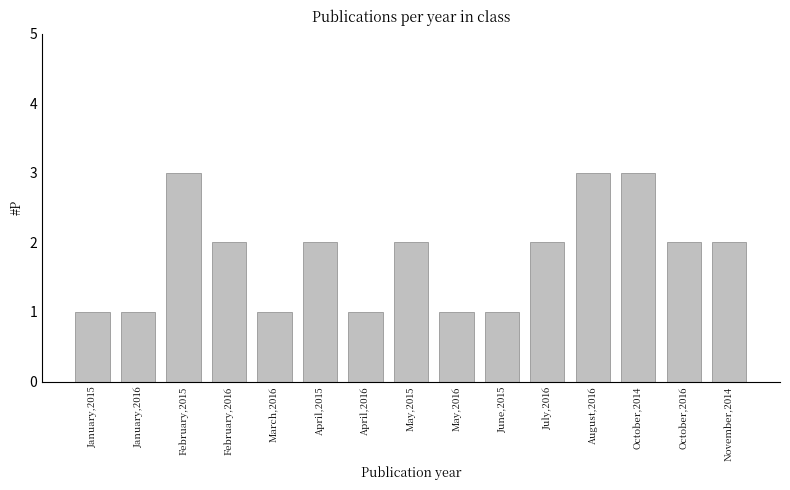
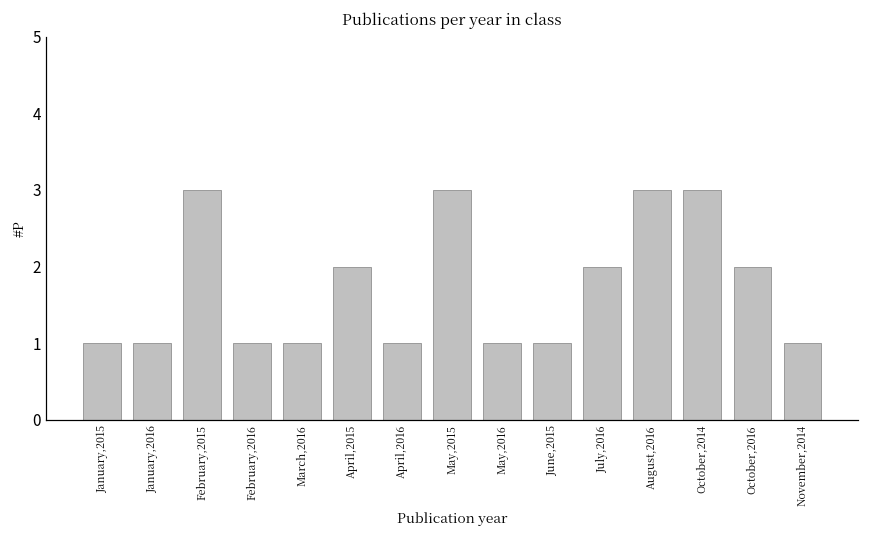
February,2016: 2 -> 1
May,2015: 2 -> 3
November,2014: 2 -> 1
